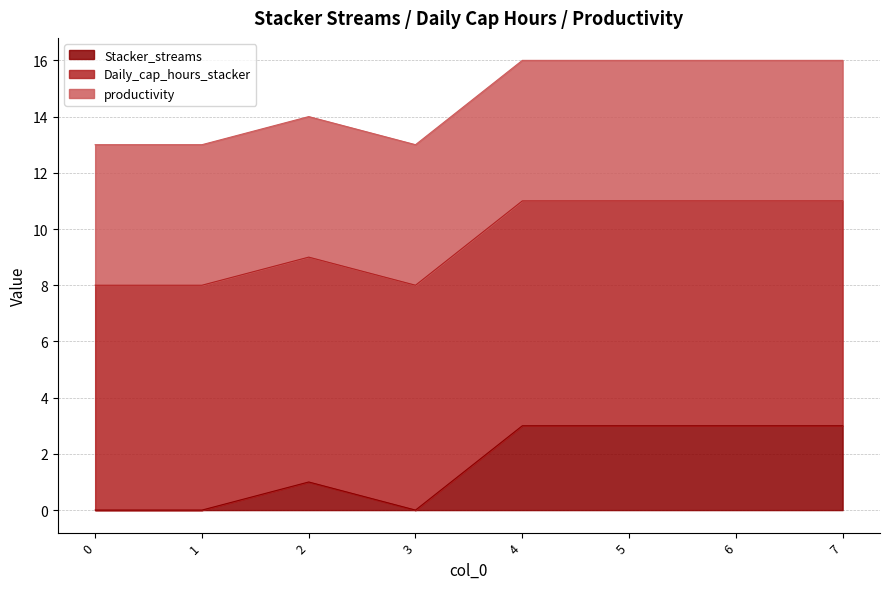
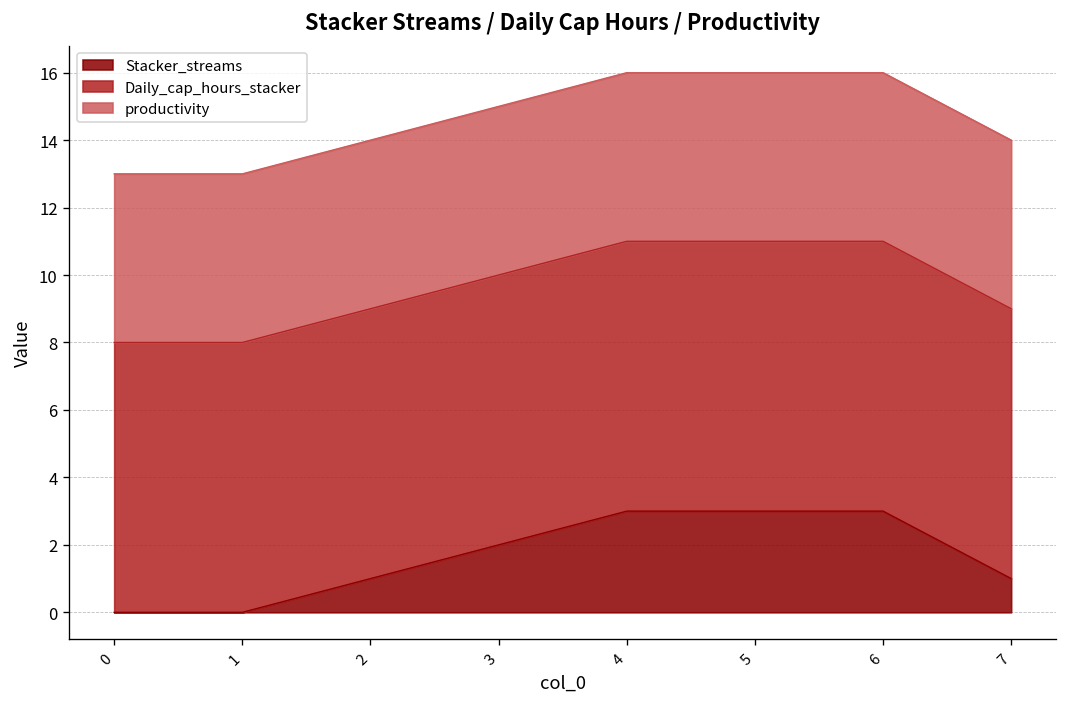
Stacker_streams, 3: 0 -> 2
Stacker_streams, 7: 3 -> 1
